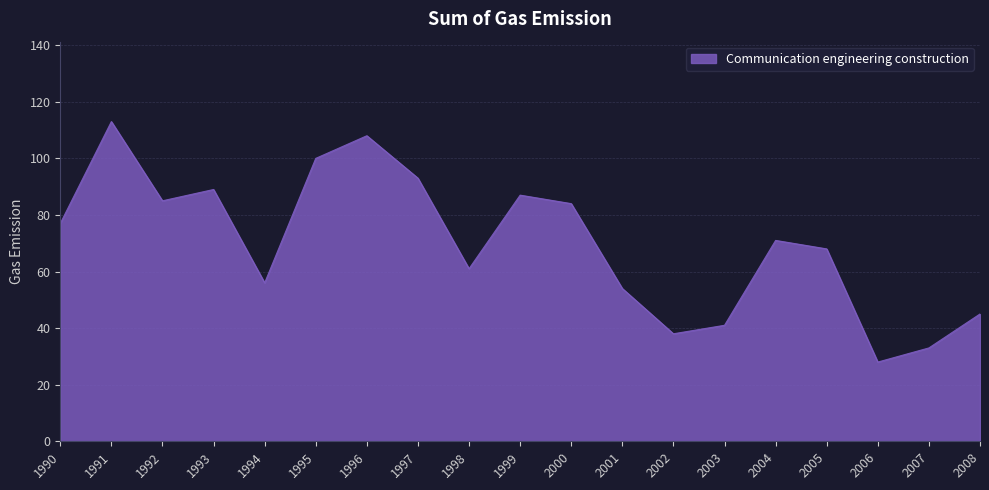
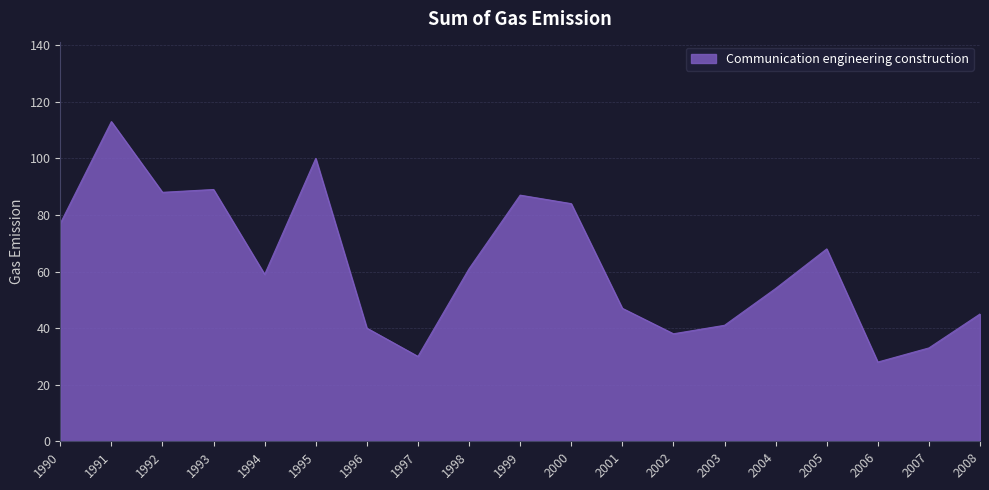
1992: 85 -> 88
1994: 56 -> 59
1996: 108 -> 40
1997: 93 -> 30
2001: 54 -> 47
2004: 71 -> 54
